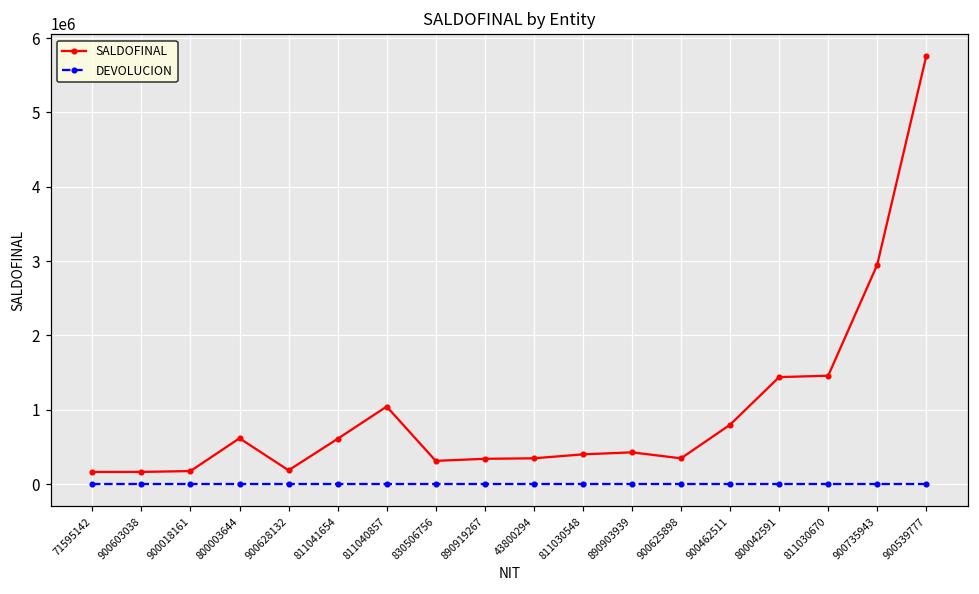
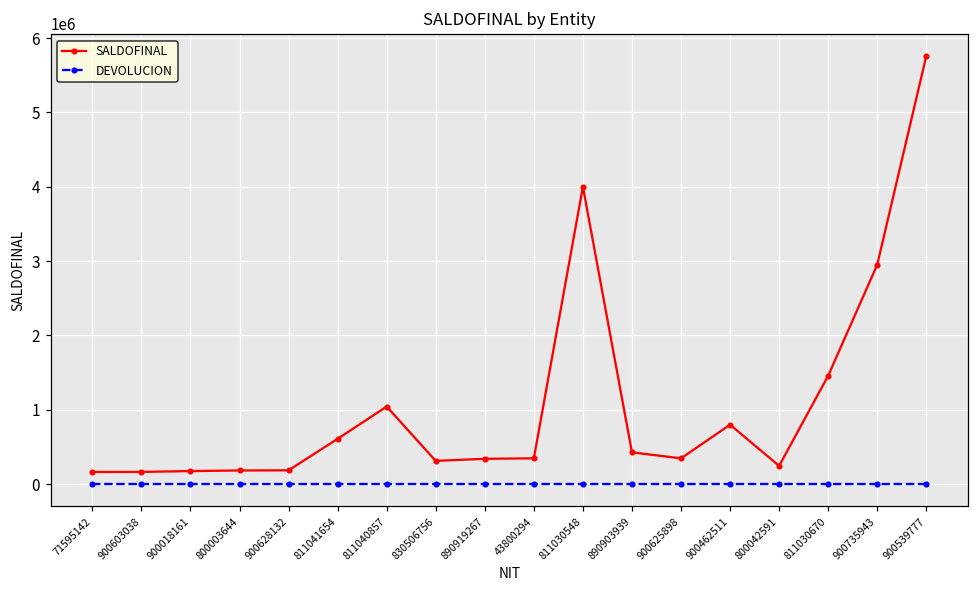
SALDOFINAL, 800003644: 600000 -> 200000
SALDOFINAL, 811030548: 400000 -> 4000000
SALDOFINAL, 800042591: 1400000 -> 200000
